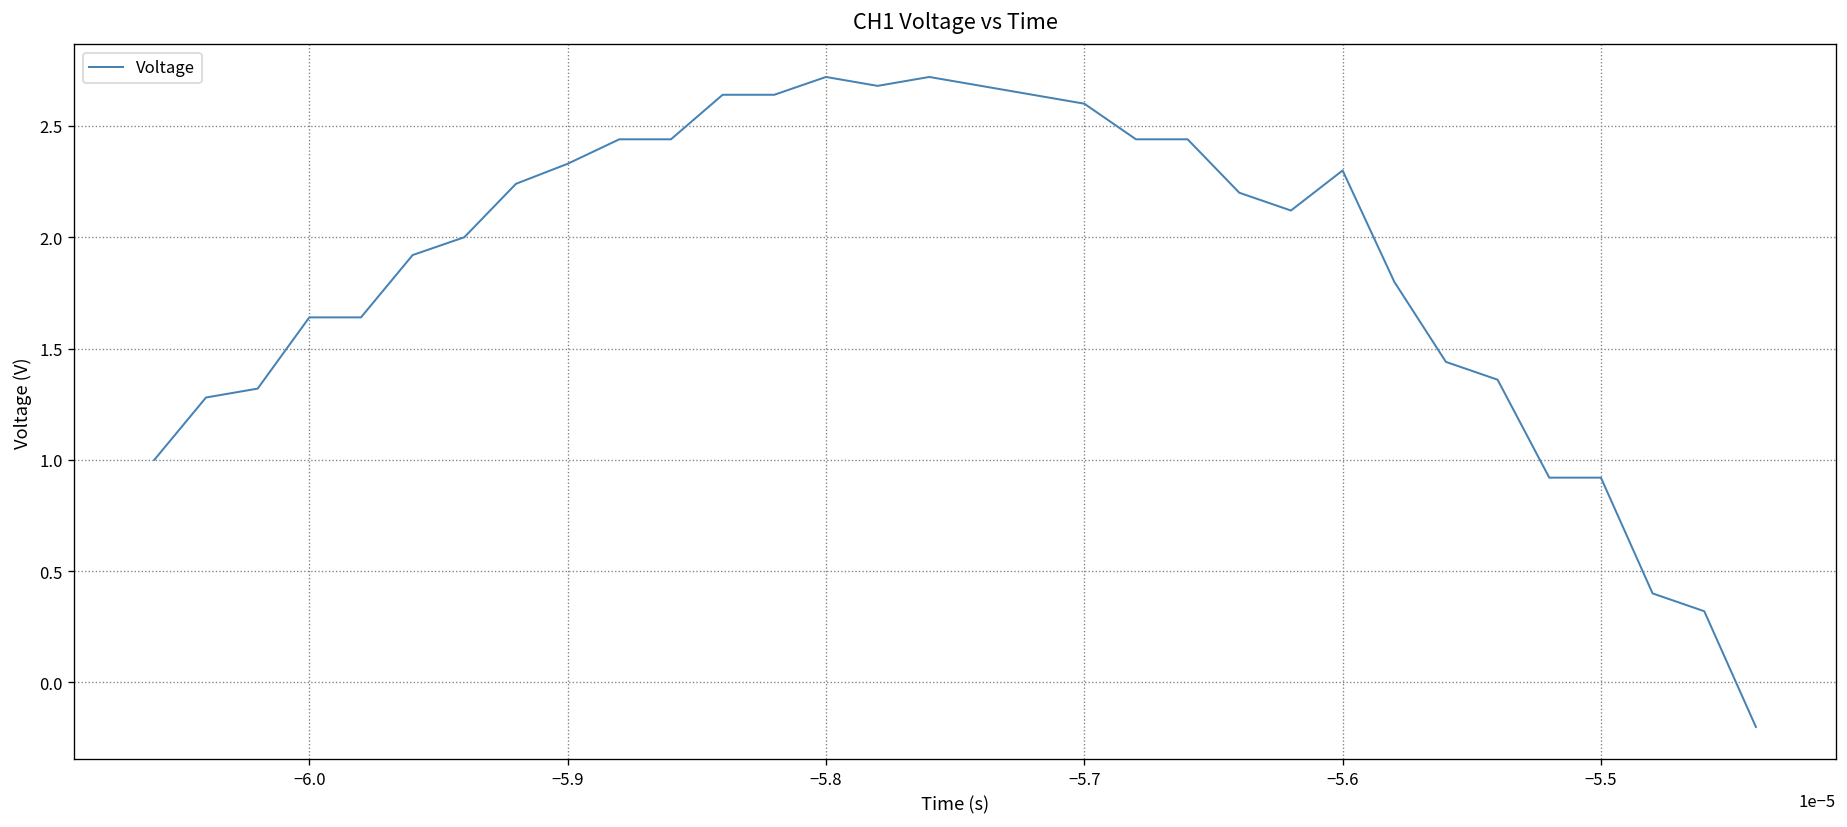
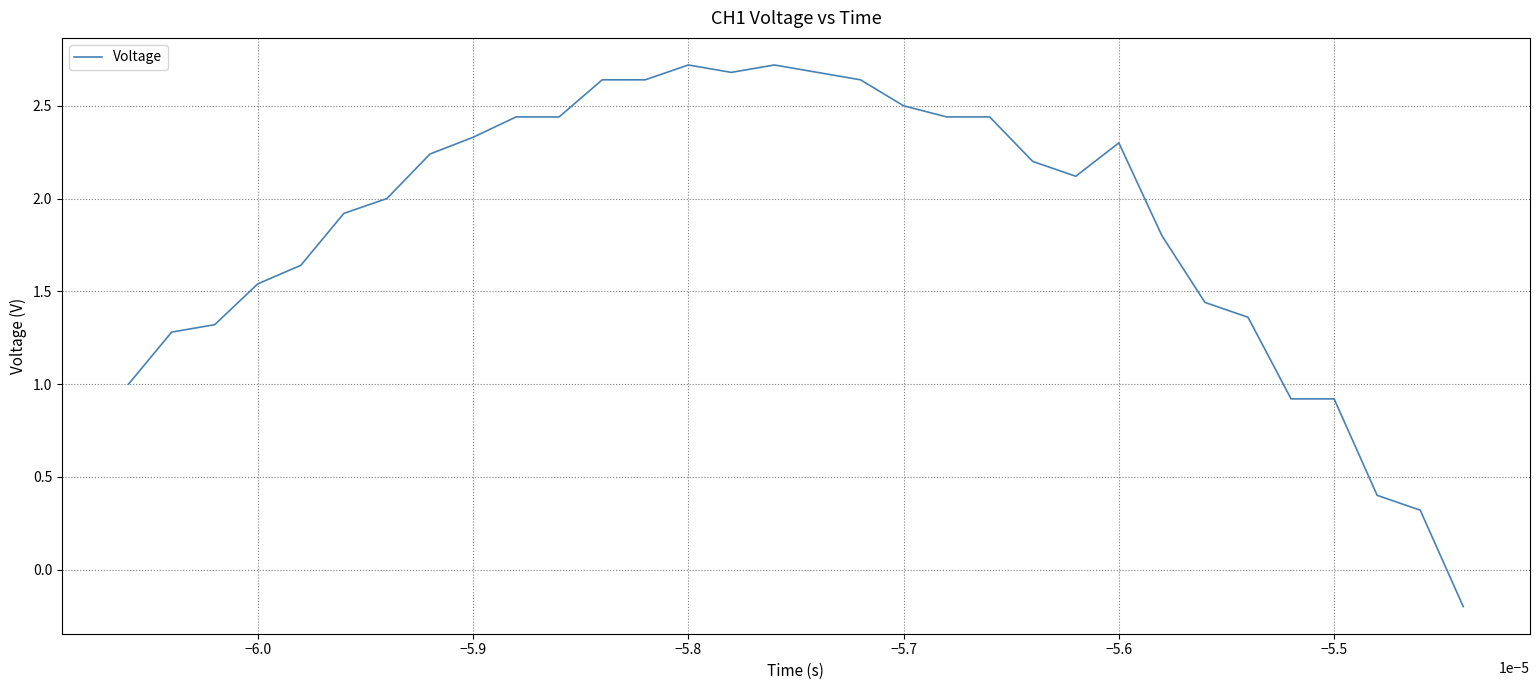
−6.0: 1.64 -> 1.54
−5.7: 2.6 -> 2.5
